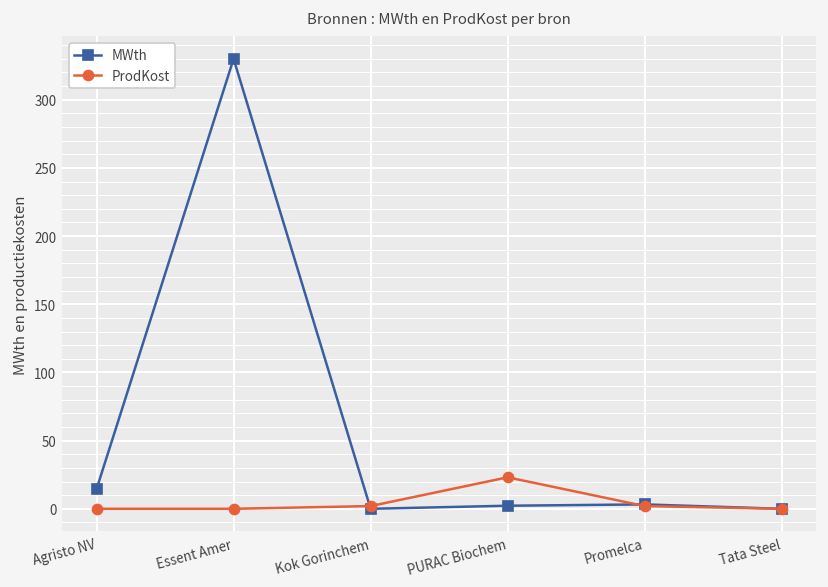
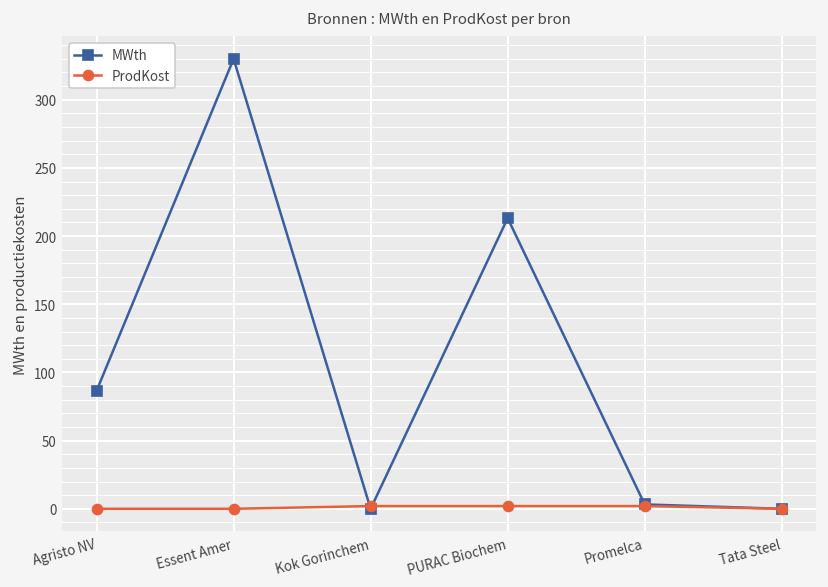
MWth, Agristo NV: 15 -> 87
MWth, PURAC Biochem: 2 -> 213
ProdKost, PURAC Biochem: 23 -> 2
